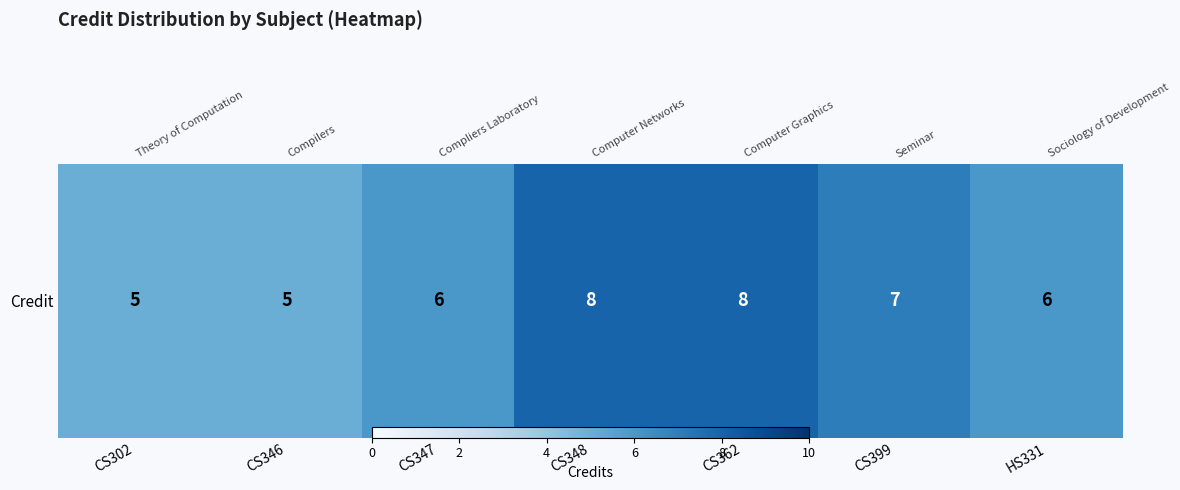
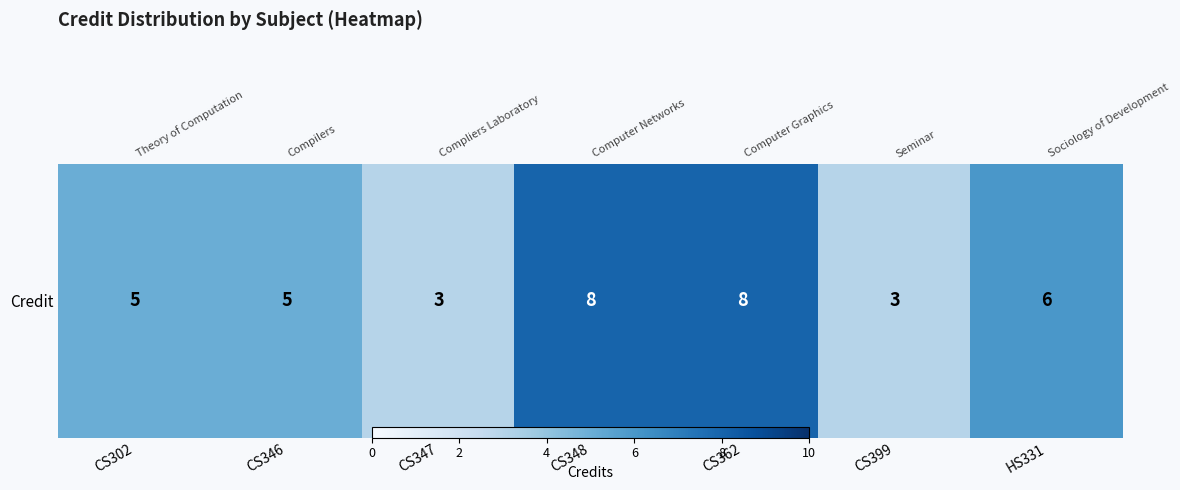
Credit, CS347: 6 -> 3
Credit, CS399: 7 -> 3
